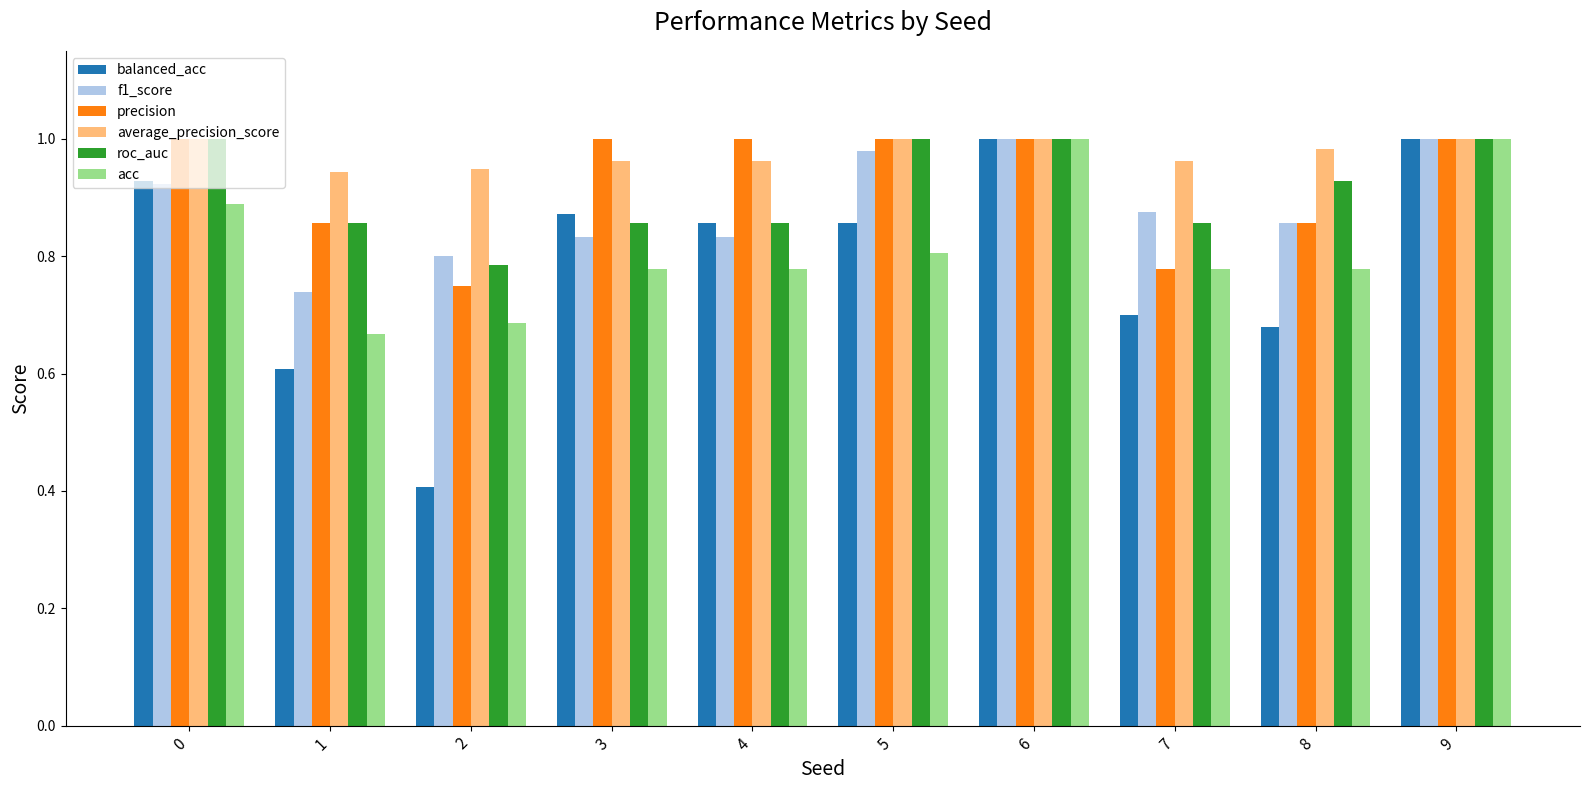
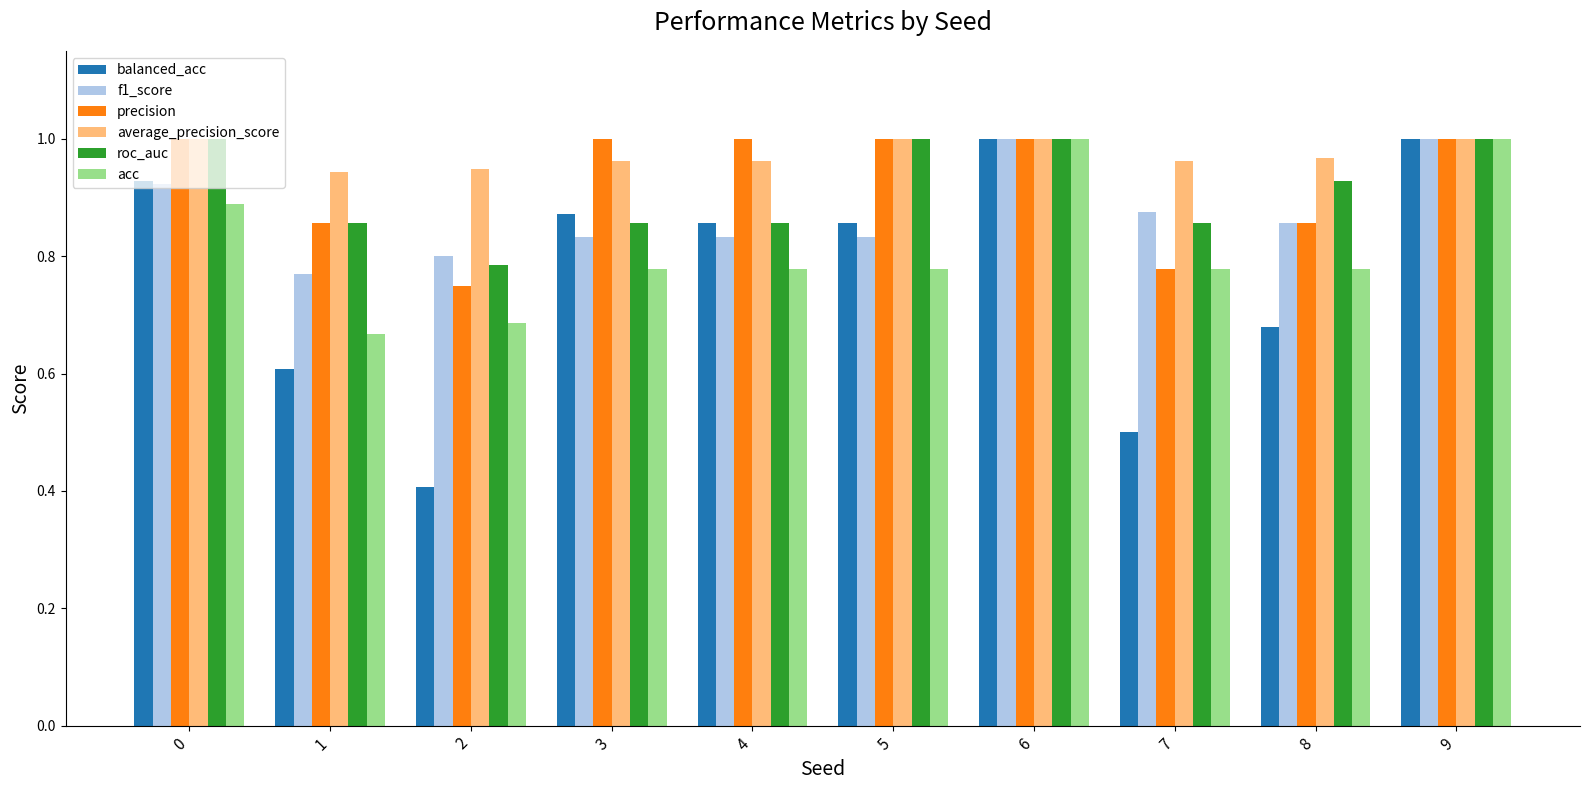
f1_score, 1: 0.74 -> 0.77
f1_score, 5: 0.98 -> 0.83
acc, 5: 0.80 -> 0.78
balanced_acc, 7: 0.7 -> 0.5
average_precision_score, 8: 0.98 -> 0.97
